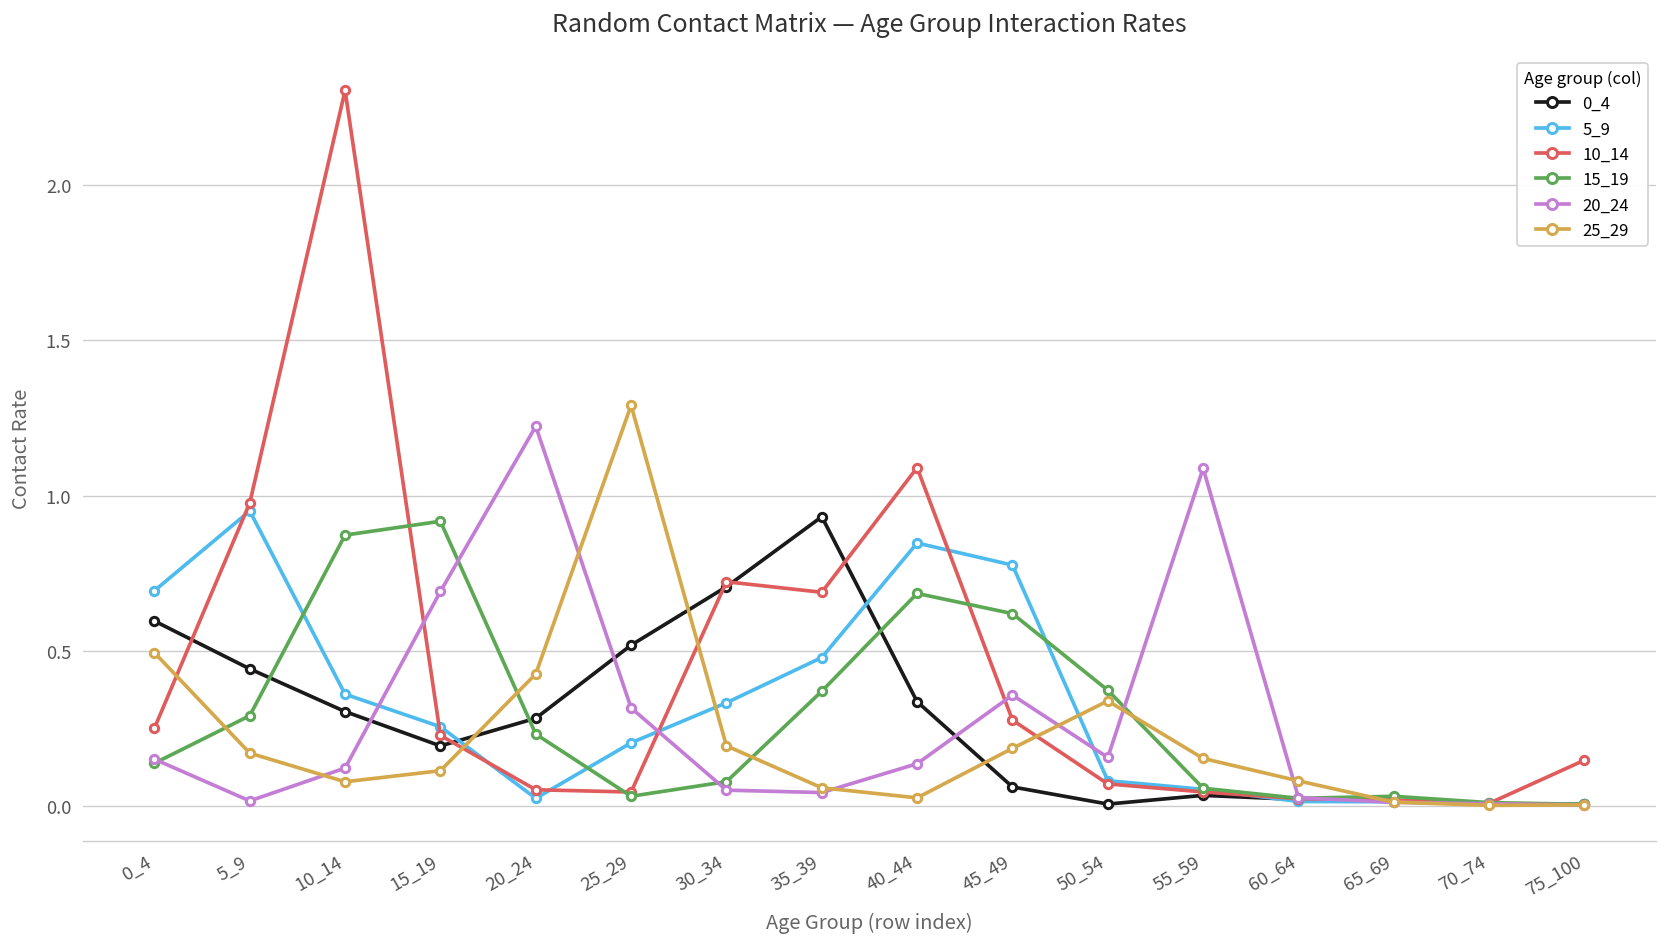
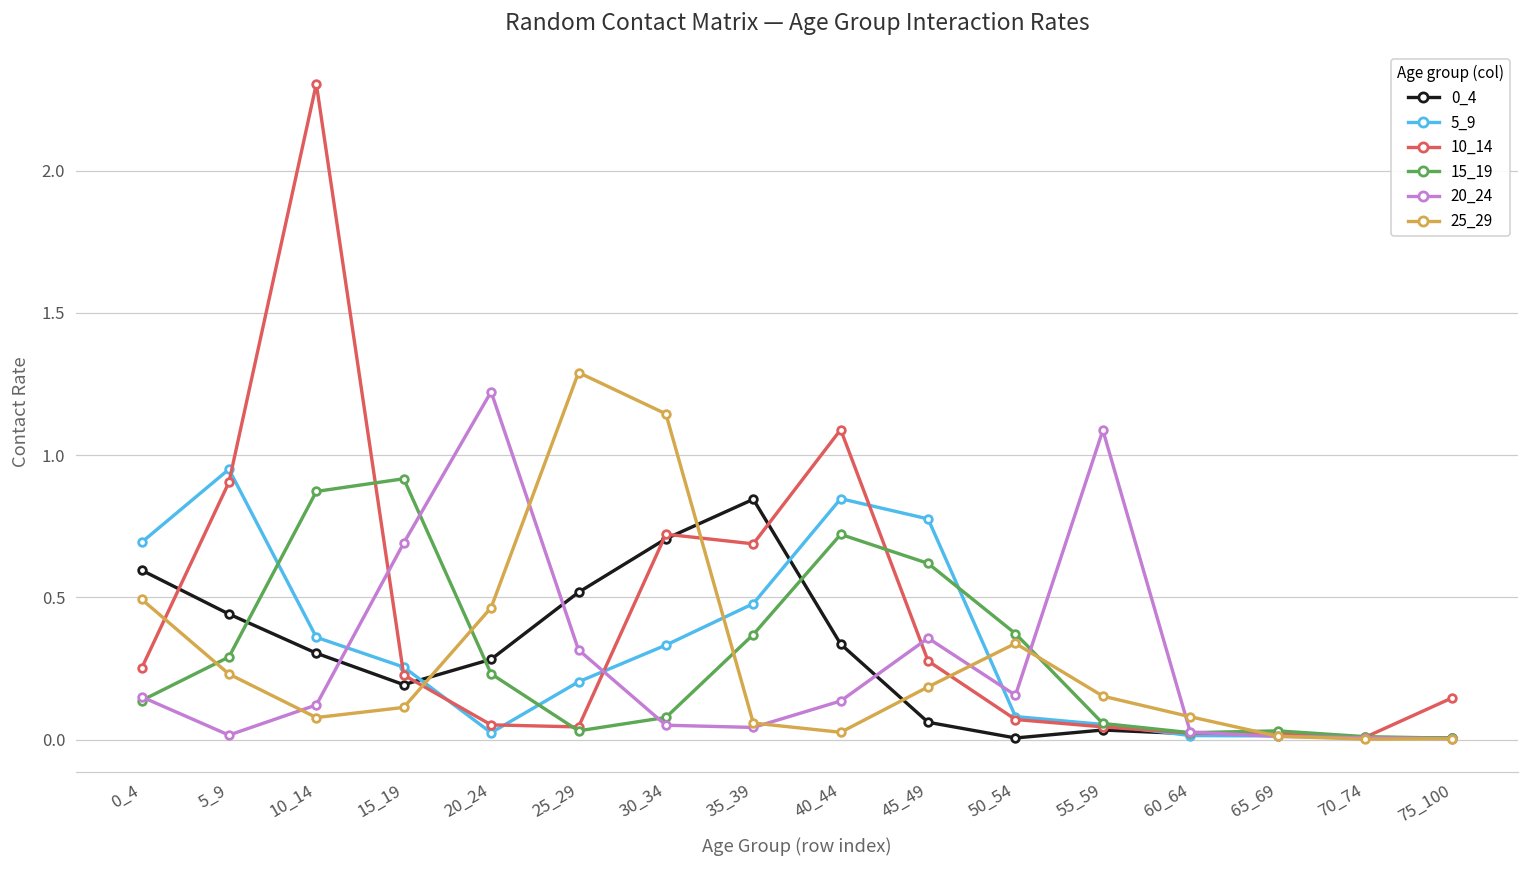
10_14, 5_9: 0.98 -> 0.90
25_29, 5_9: 0.17 -> 0.23
25_29, 20_24: 0.43 -> 0.46
25_29, 30_34: 0.19 -> 1.15
0_4, 35_39: 0.93 -> 0.84
15_19, 40_44: 0.68 -> 0.72
